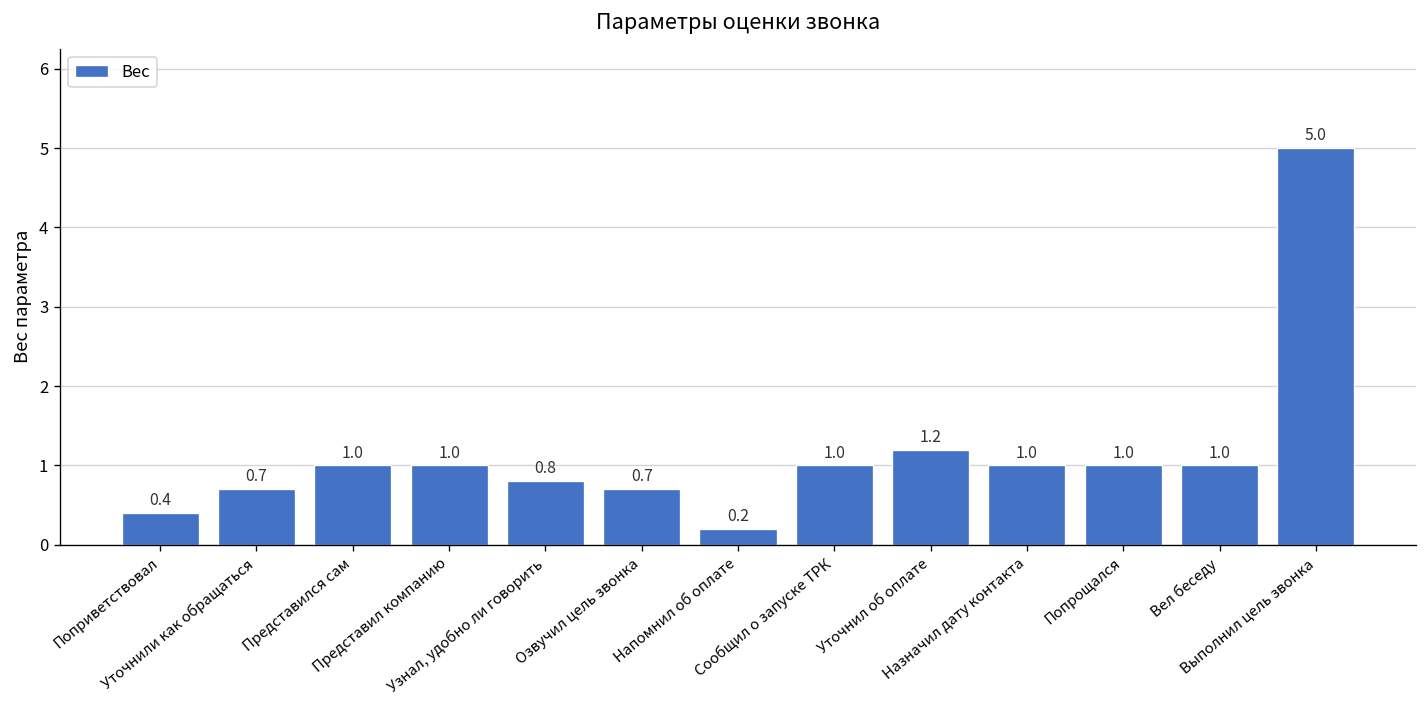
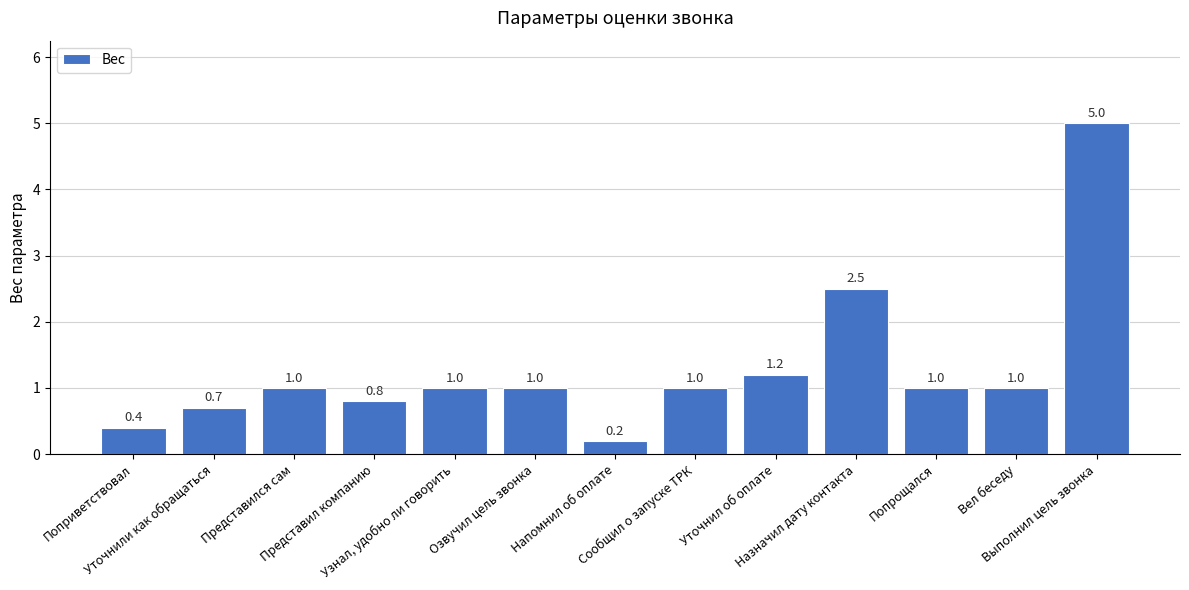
Представил компанию: 1.0 -> 0.8
Узнал, удобно ли говорить: 0.8 -> 1.0
Озвучил цель звонка: 0.7 -> 1.0
Назначил дату контакта: 1.0 -> 2.5
